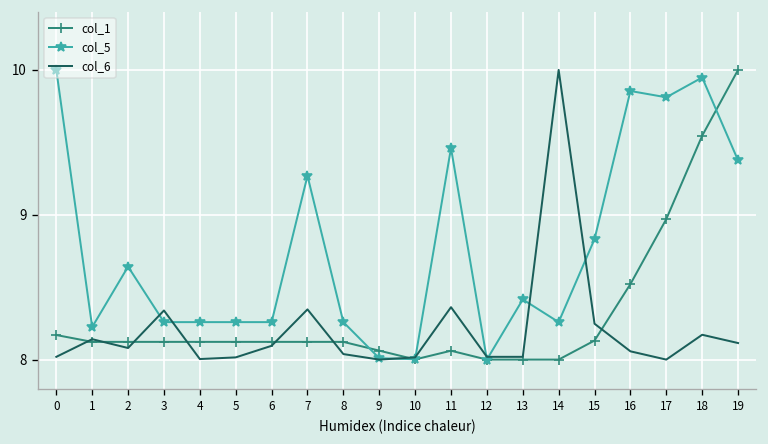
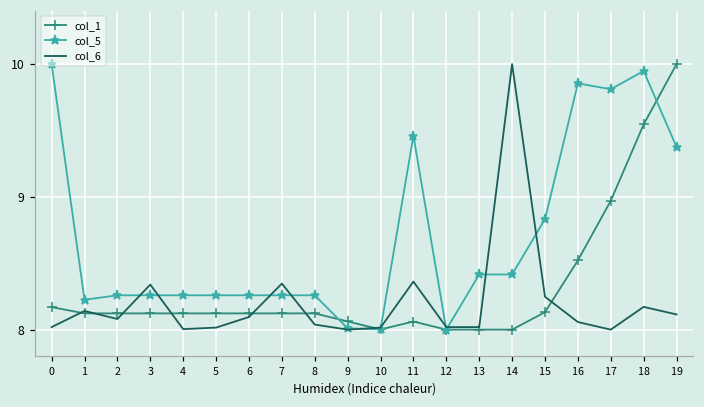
col_5, 2: 8.64 -> 8.26
col_5, 7: 9.27 -> 8.26
col_5, 14: 8.26 -> 8.42
